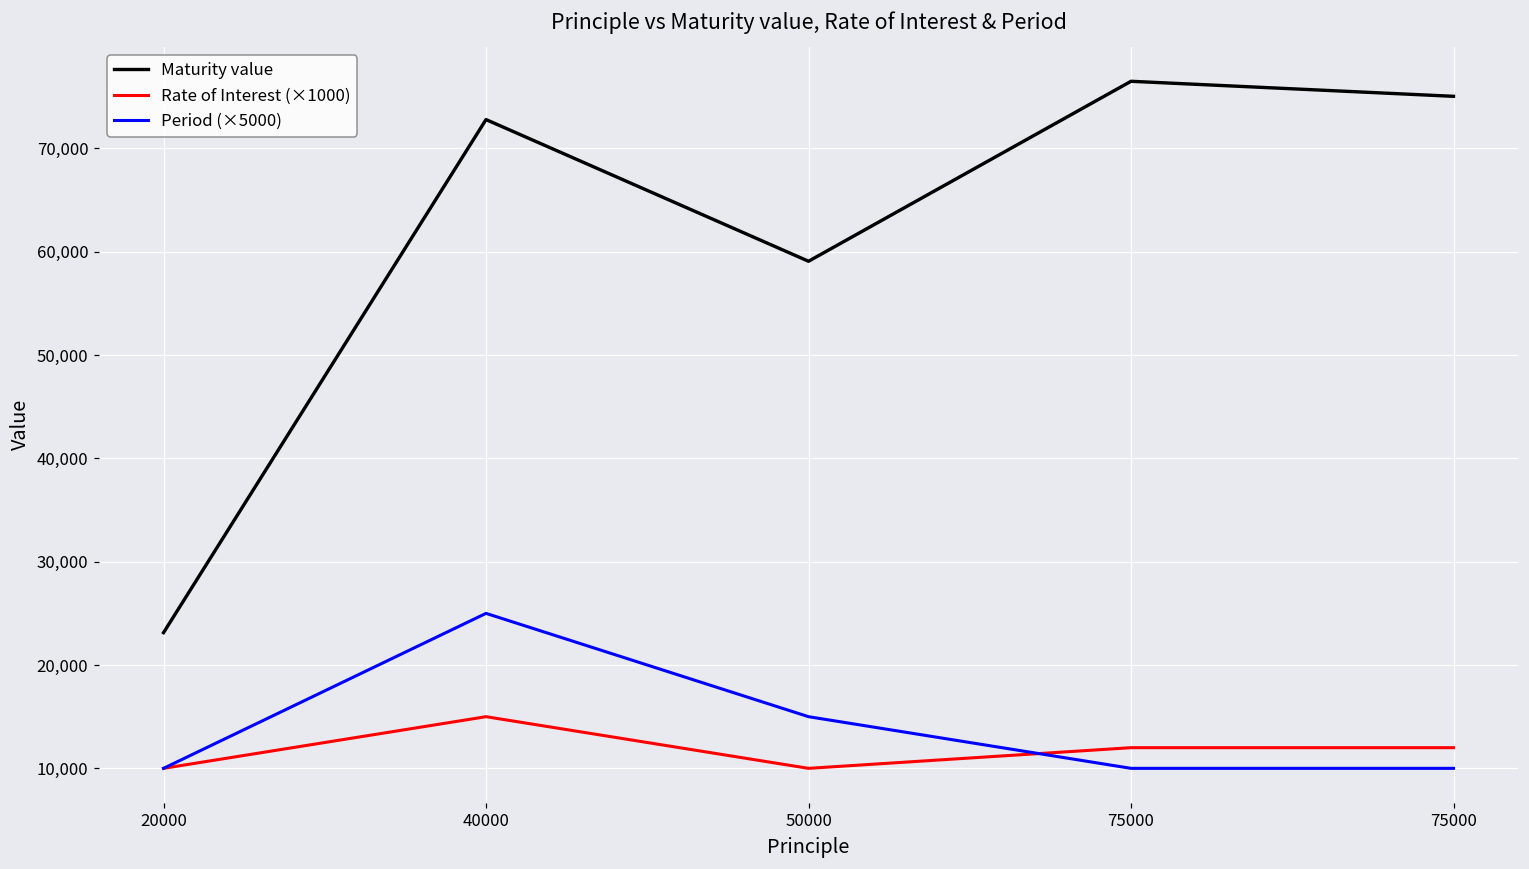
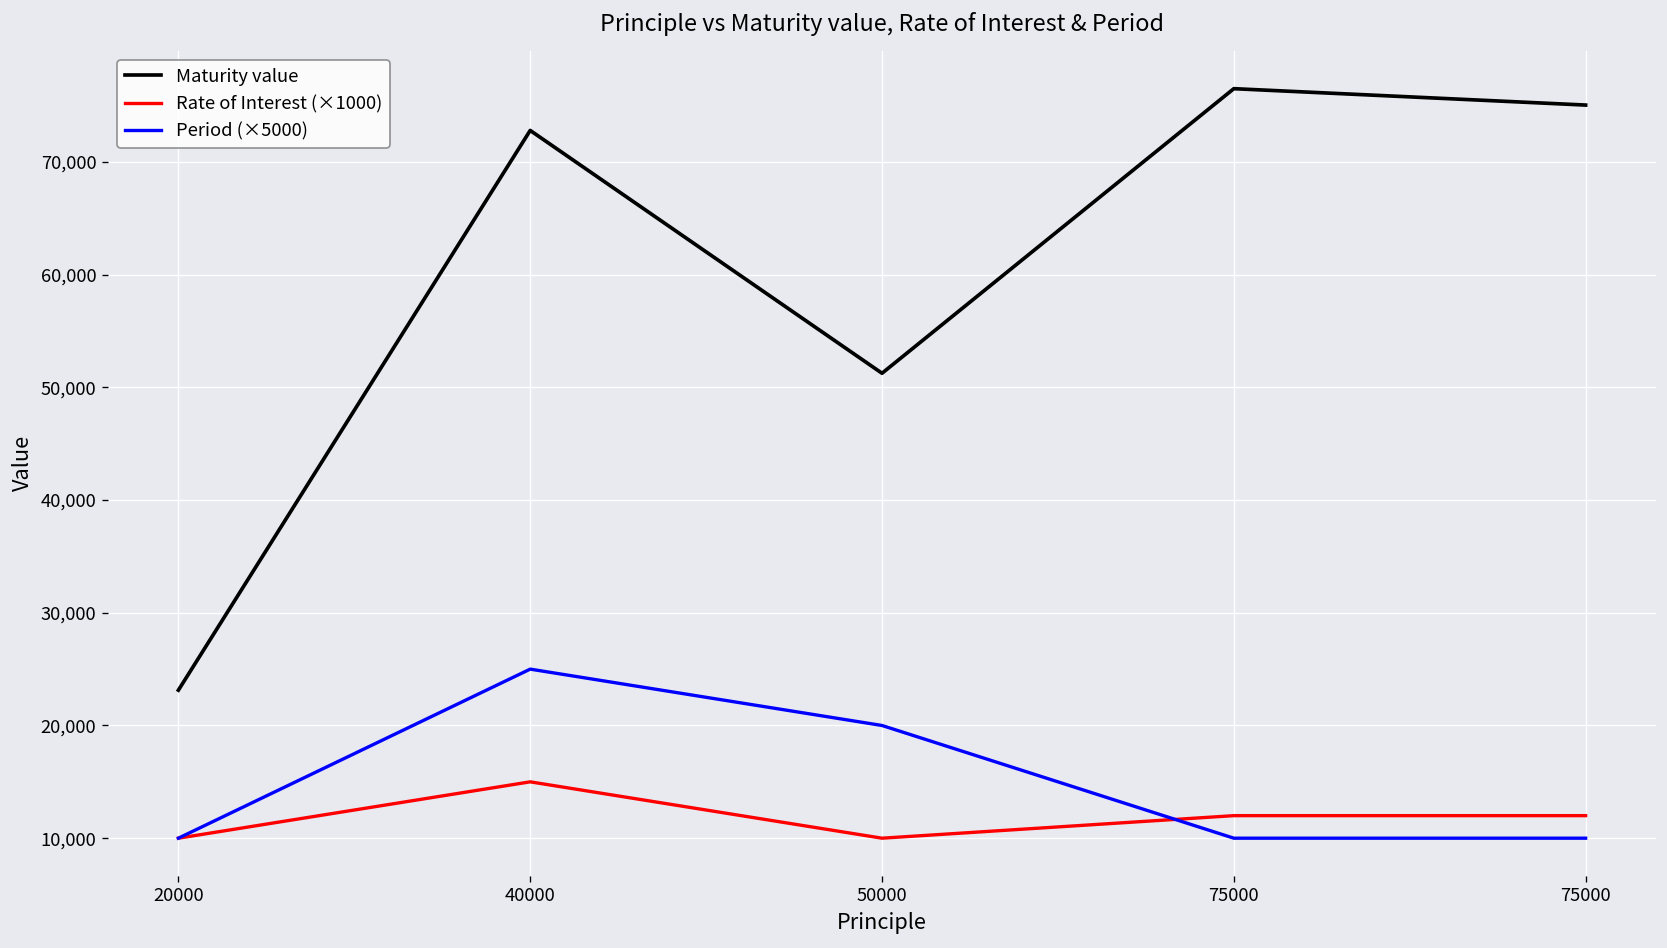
Maturity value, 50000: 59,000 -> 51,000
Period (×5000), 50000: 15,000 -> 20,000
